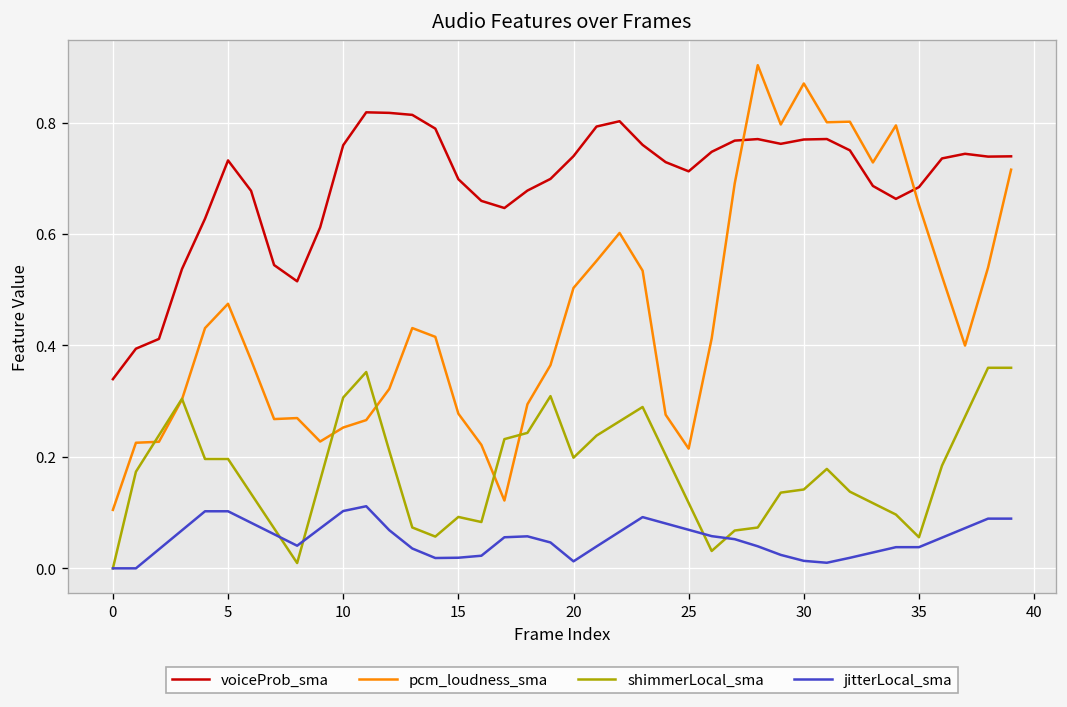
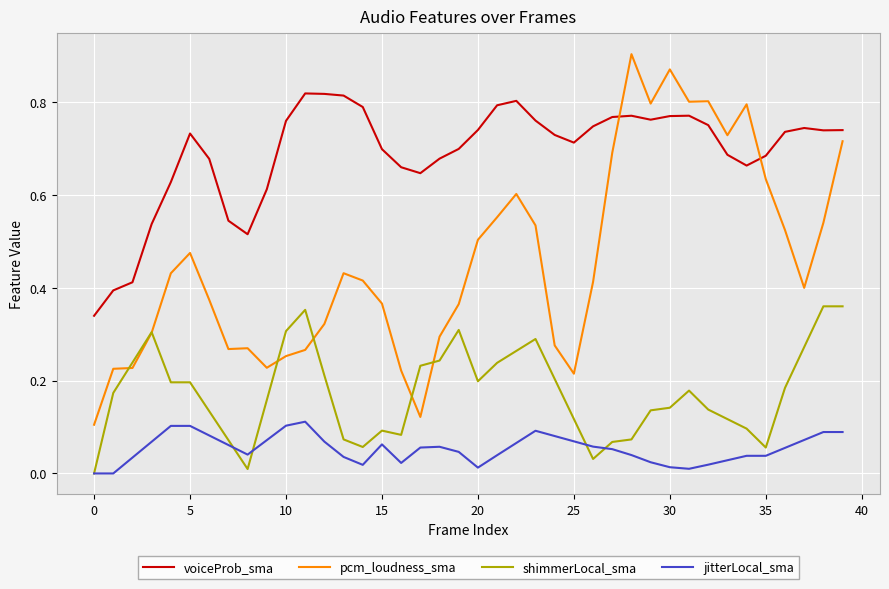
pcm_loudness_sma, 15: 0.28 -> 0.37
jitterLocal_sma, 15: 0.02 -> 0.06
pcm_loudness_sma, 35: 0.65 -> 0.63
